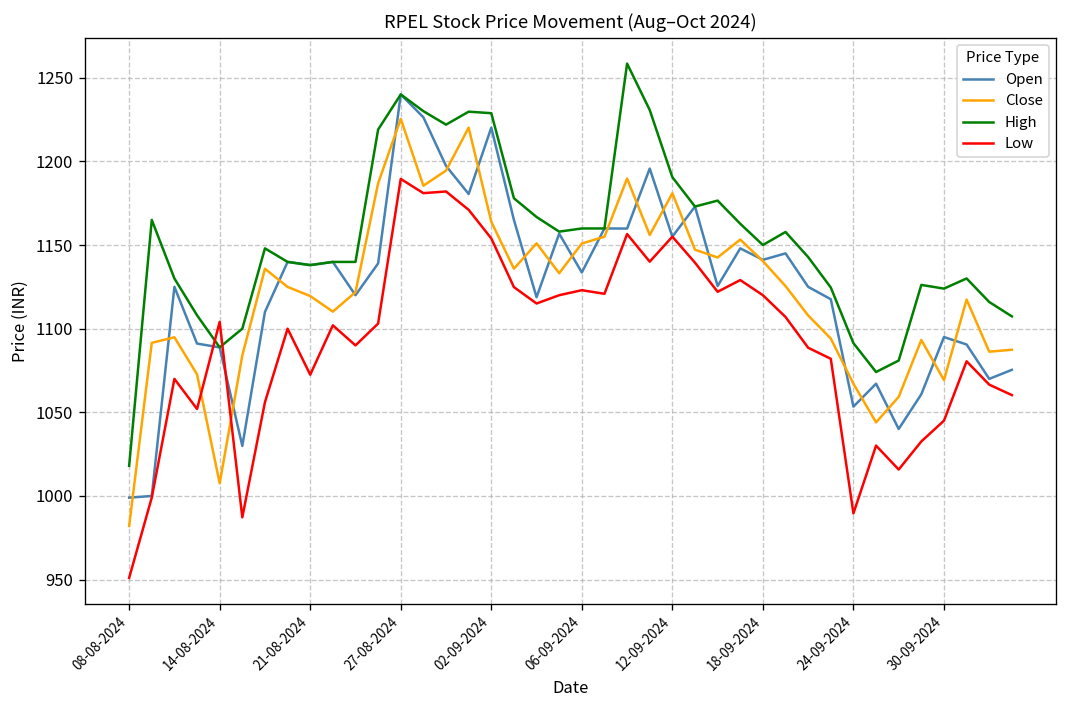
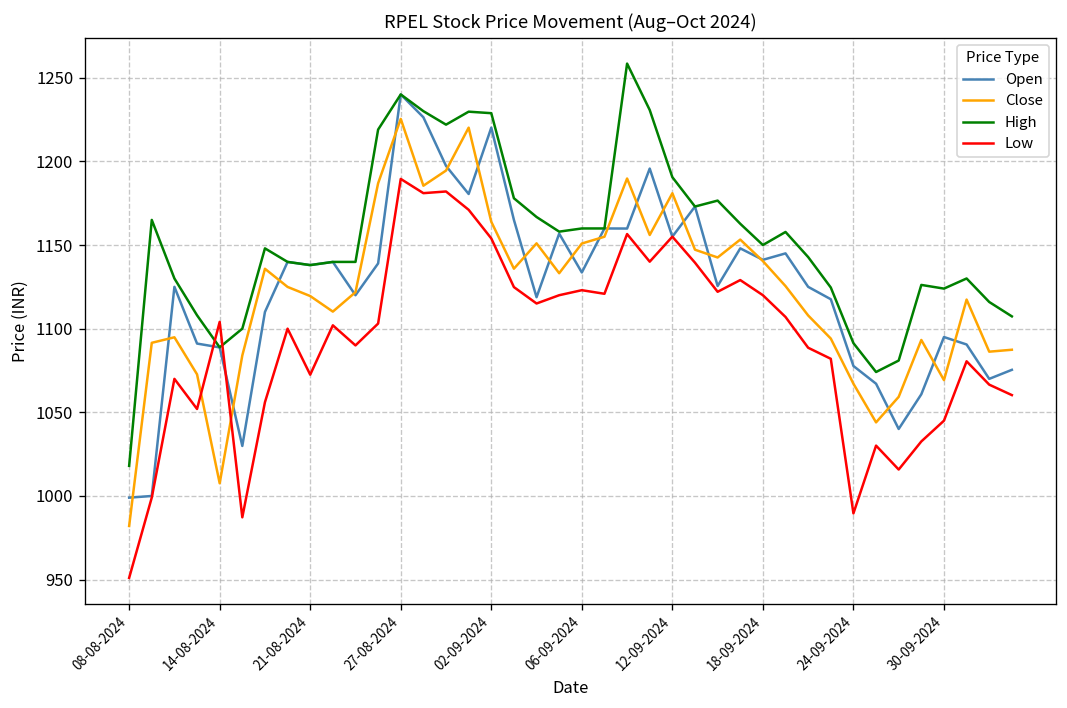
Open, 24-09-2024: 1053 -> 1078
